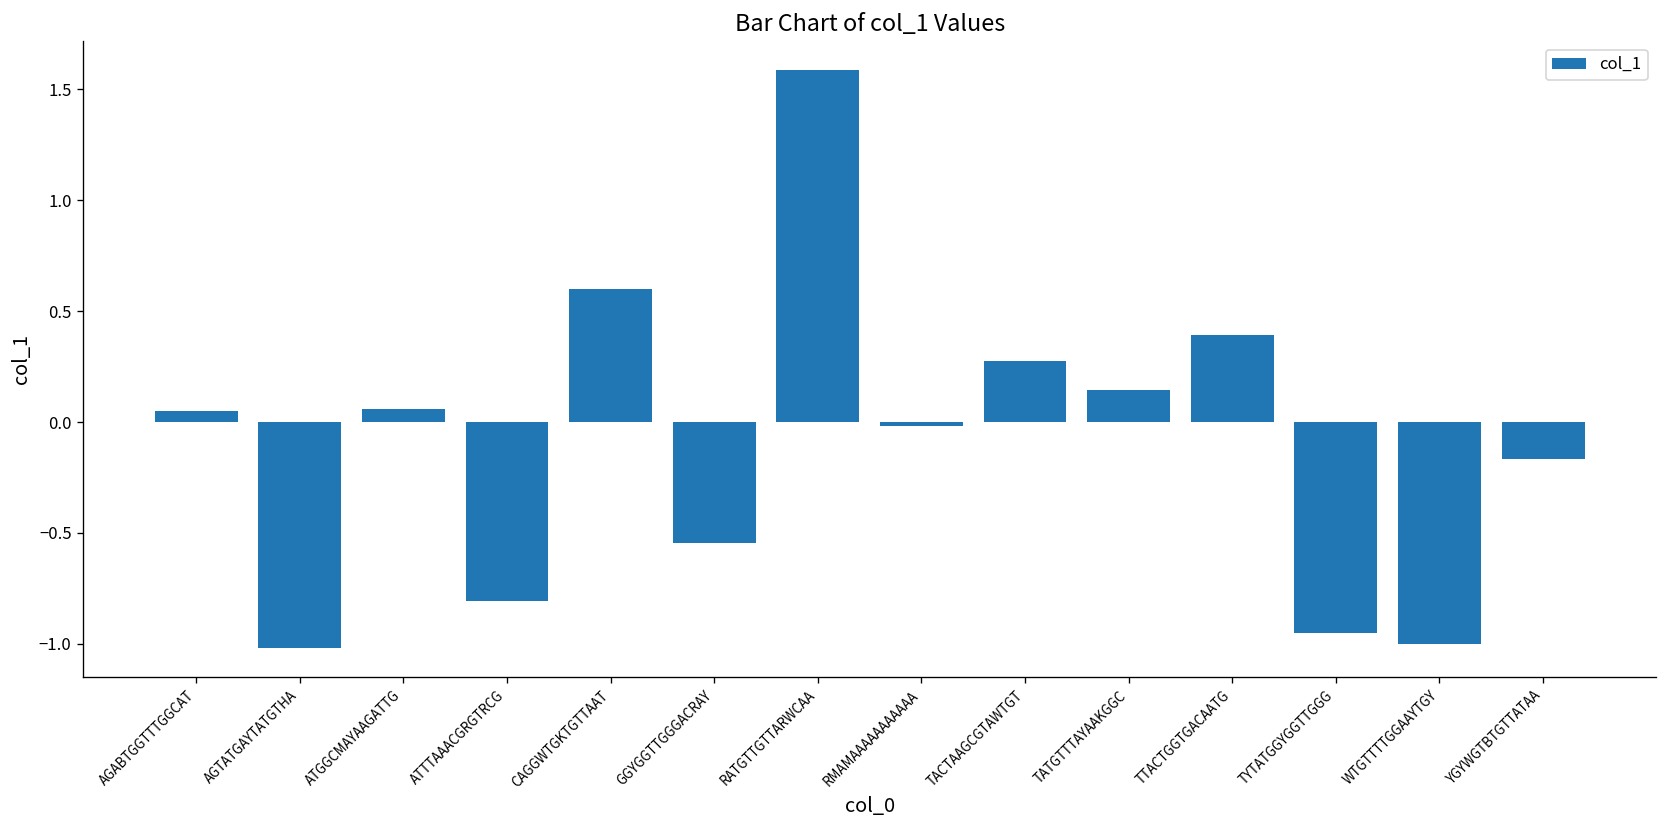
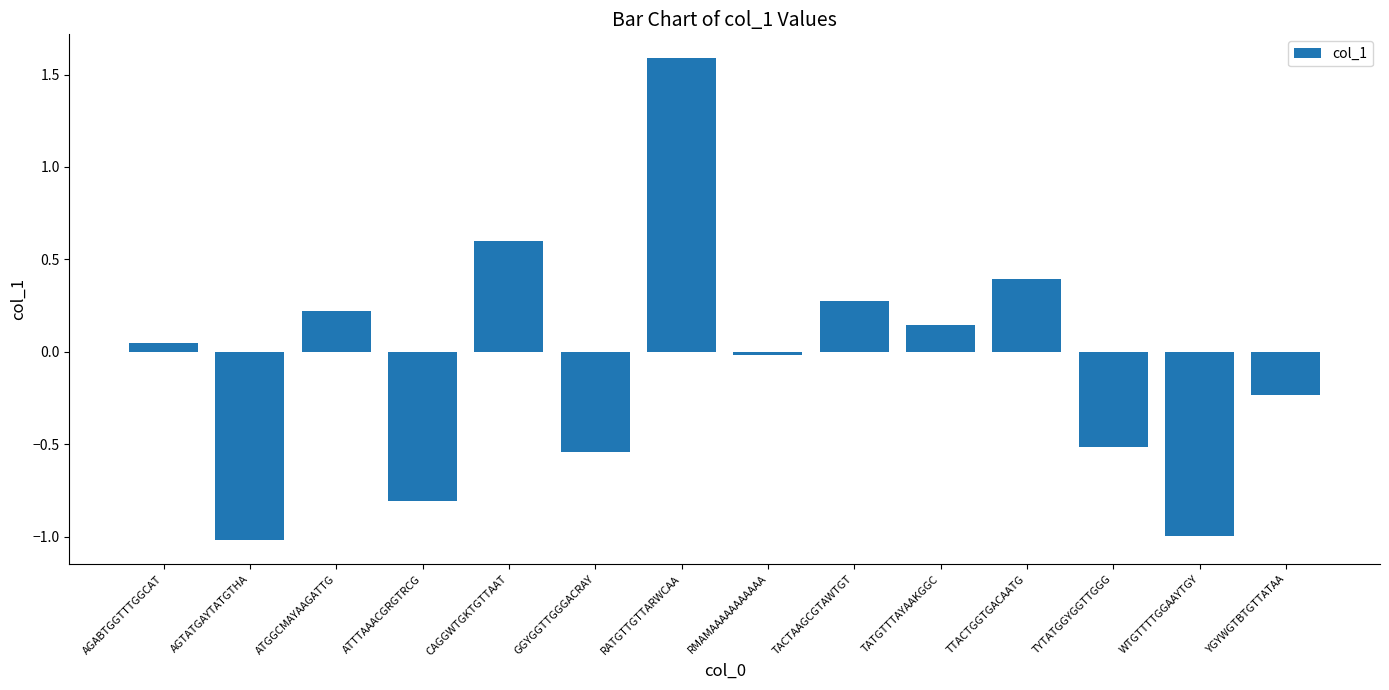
ATGGCMAYAAGATTG: 0.06 -> 0.22
TYTATGGYGGTTGGG: -0.95 -> -0.52
YGYWGTBTGTTATAA: -0.17 -> -0.23
